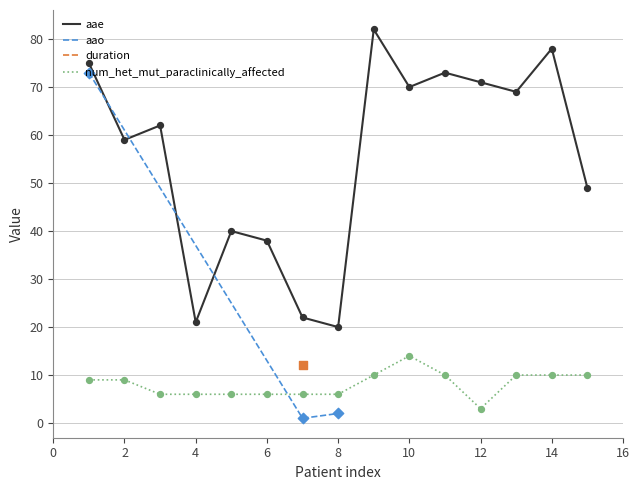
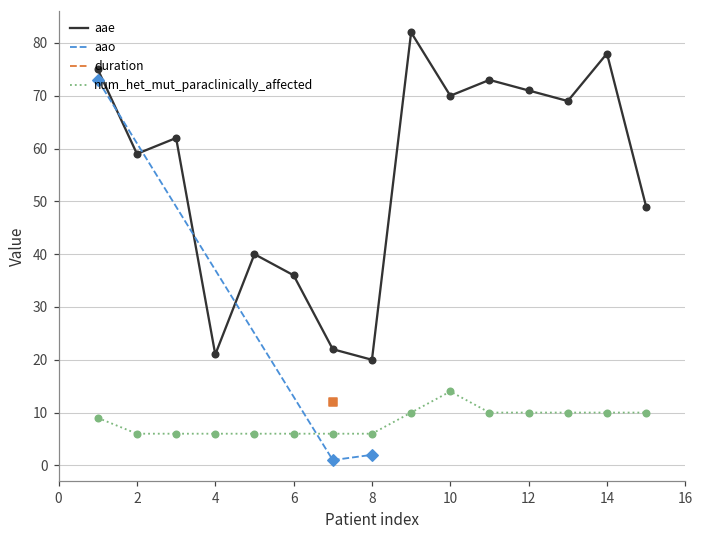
num_het_mut_paraclinically_affected, 2: 9 -> 6
aae, 6: 38 -> 36
num_het_mut_paraclinically_affected, 12: 3 -> 10
